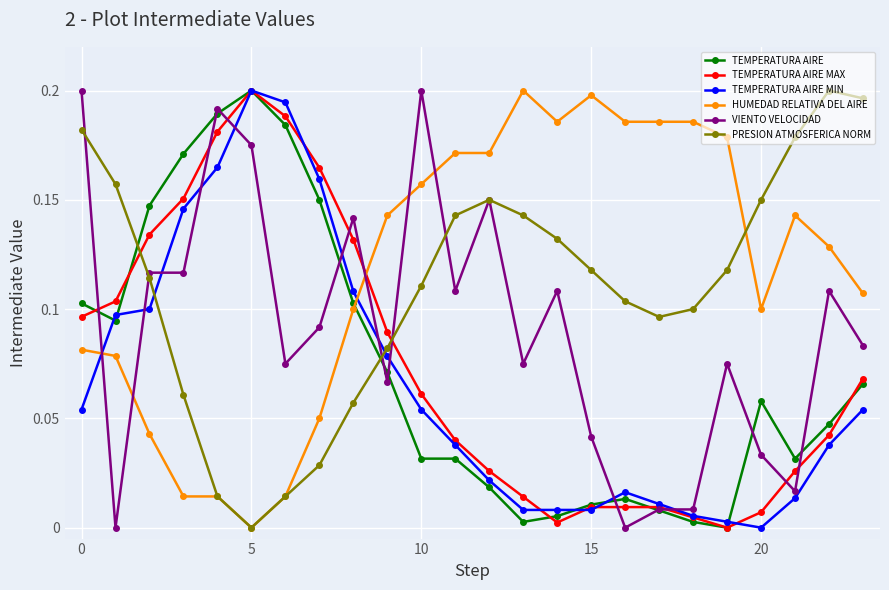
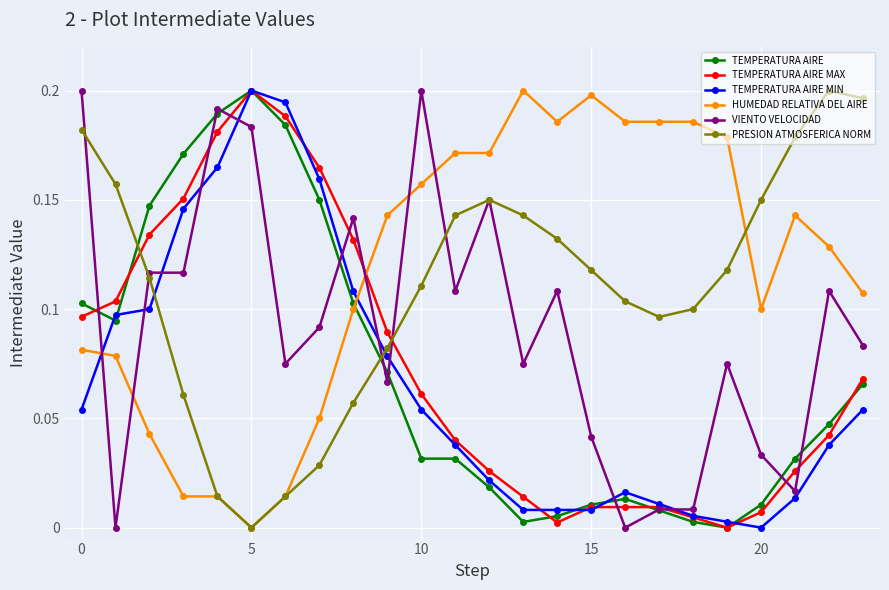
VIENTO VELOCIDAD, 5: 0.175 -> 0.183
TEMPERATURA AIRE, 20: 0.058 -> 0.011
